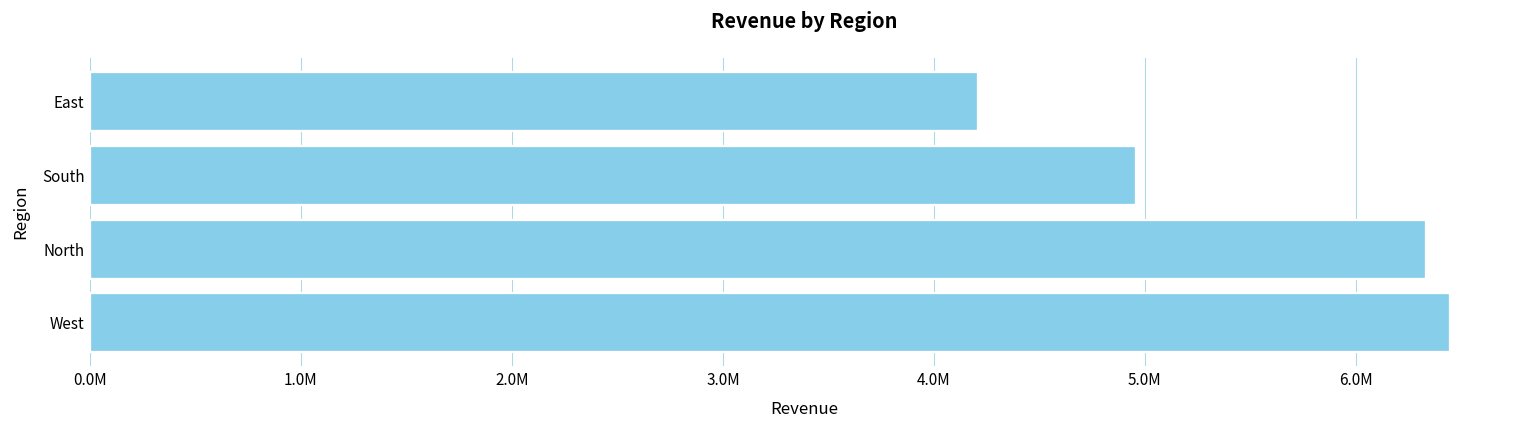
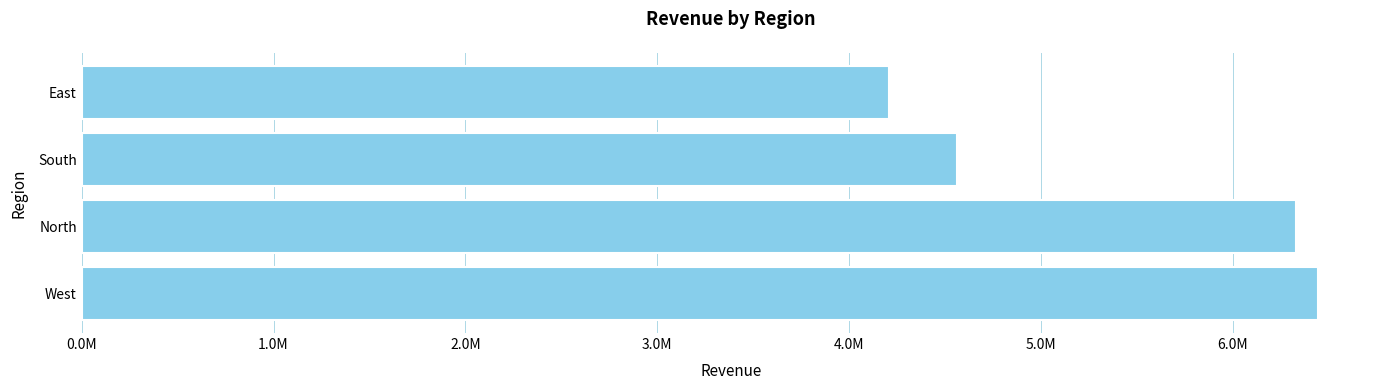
South: 4960000 -> 4560000
